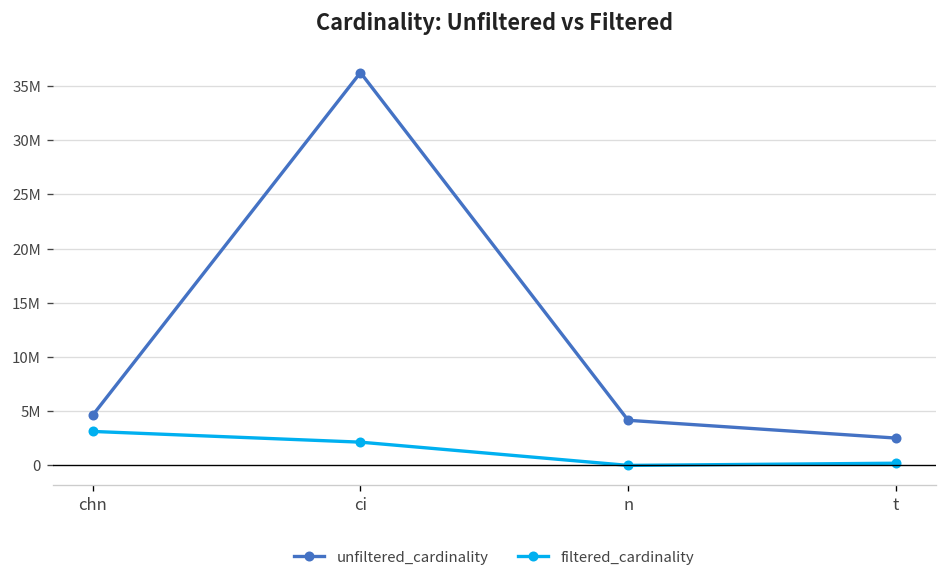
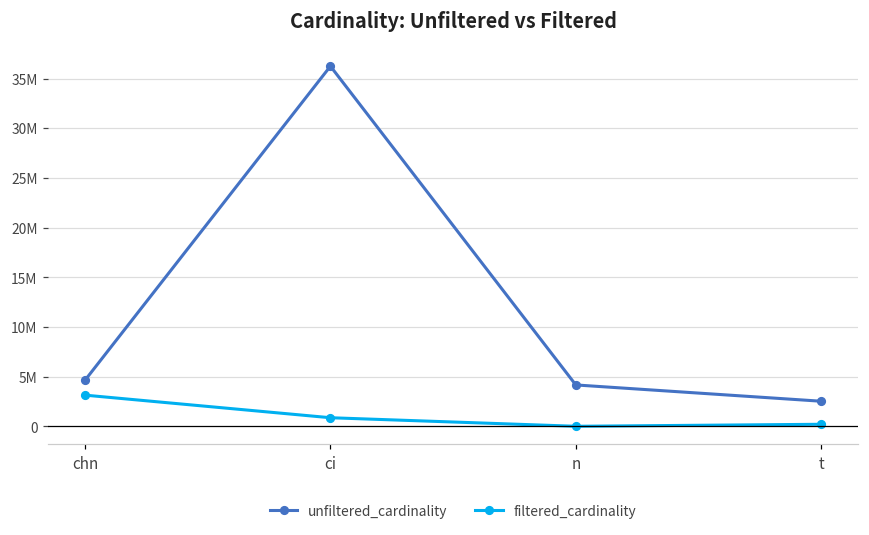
filtered_cardinality, ci: 2000000 -> 1000000
